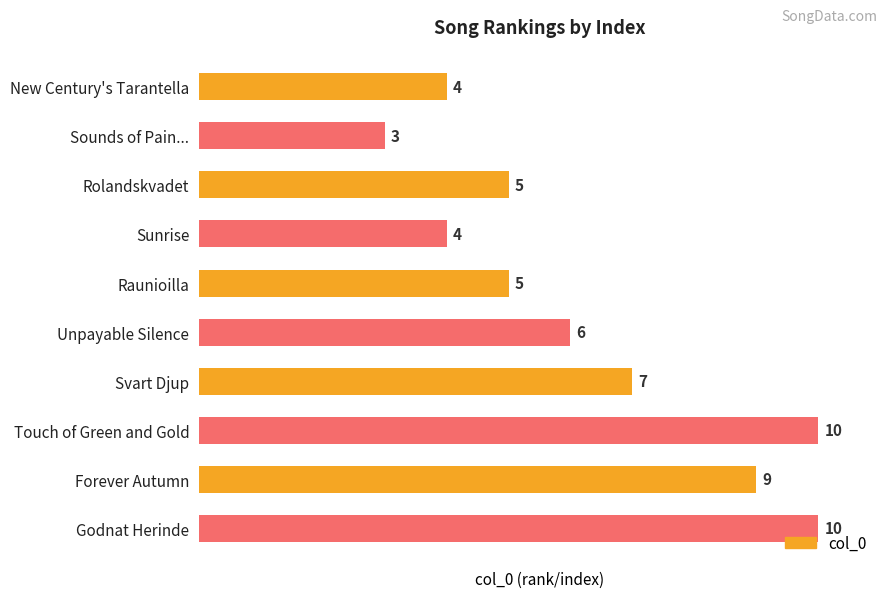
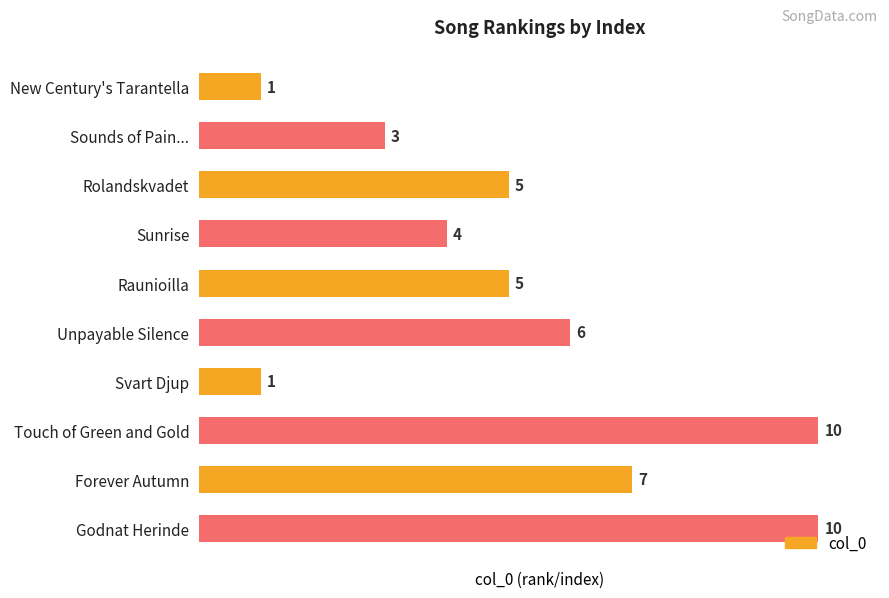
New Century's Tarantella: 4 -> 1
Svart Djup: 7 -> 1
Forever Autumn: 9 -> 7
